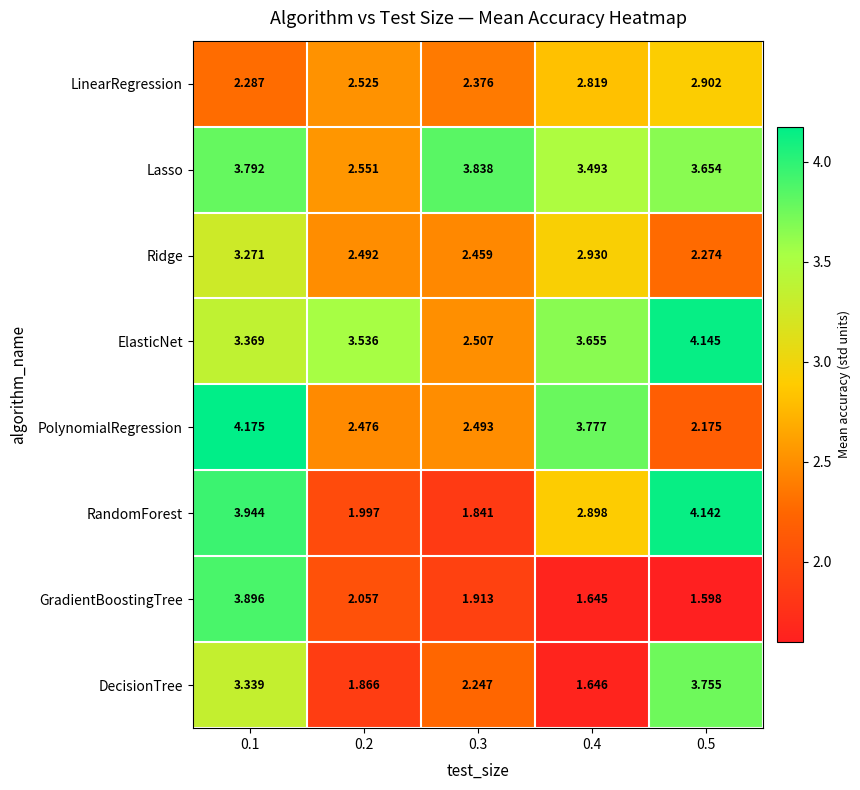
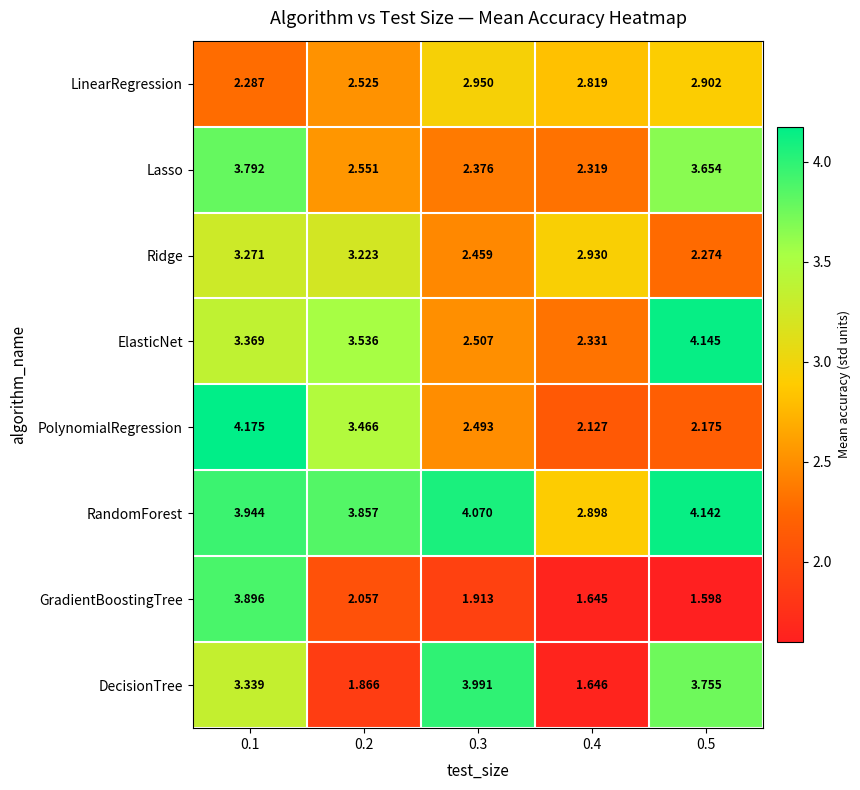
LinearRegression, 0.3: 2.376 -> 2.950
Lasso, 0.3: 3.838 -> 2.376
Lasso, 0.4: 3.493 -> 2.319
Ridge, 0.2: 2.492 -> 3.223
ElasticNet, 0.4: 3.655 -> 2.331
PolynomialRegression, 0.2: 2.476 -> 3.466
PolynomialRegression, 0.4: 3.777 -> 2.127
RandomForest, 0.2: 1.997 -> 3.857
RandomForest, 0.3: 1.841 -> 4.070
DecisionTree, 0.3: 2.247 -> 3.991
